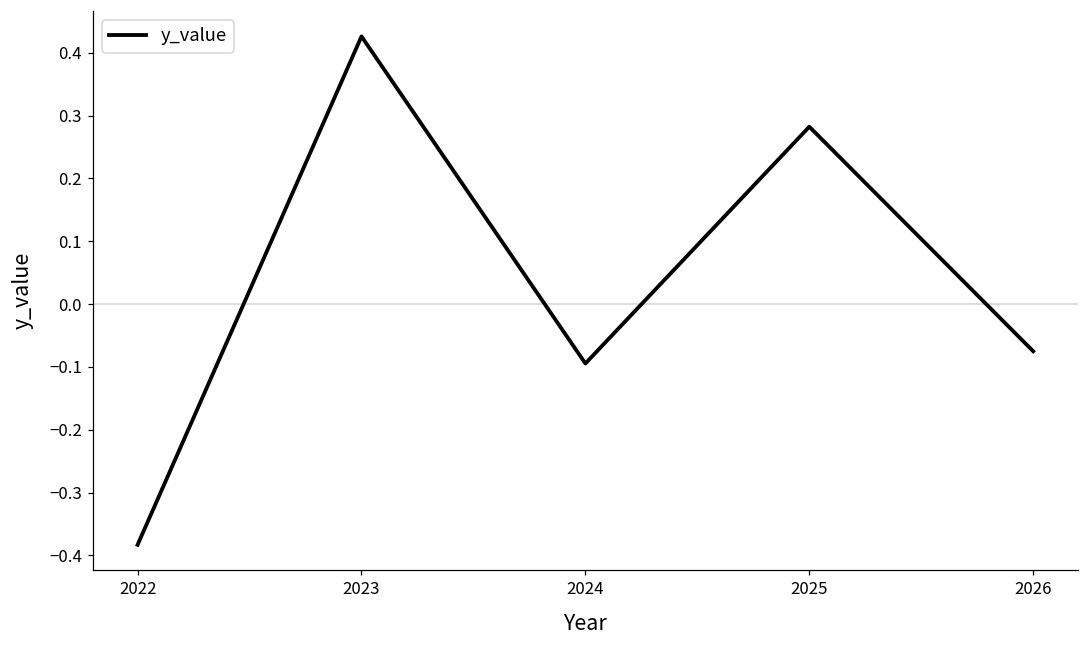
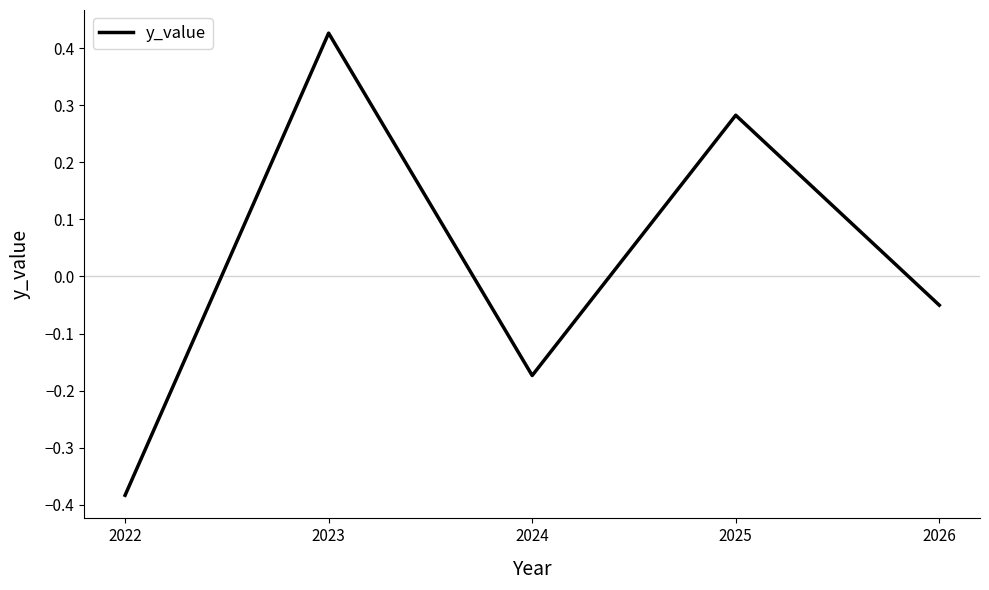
2024: -0.09 -> -0.17
2026: -0.08 -> -0.05
